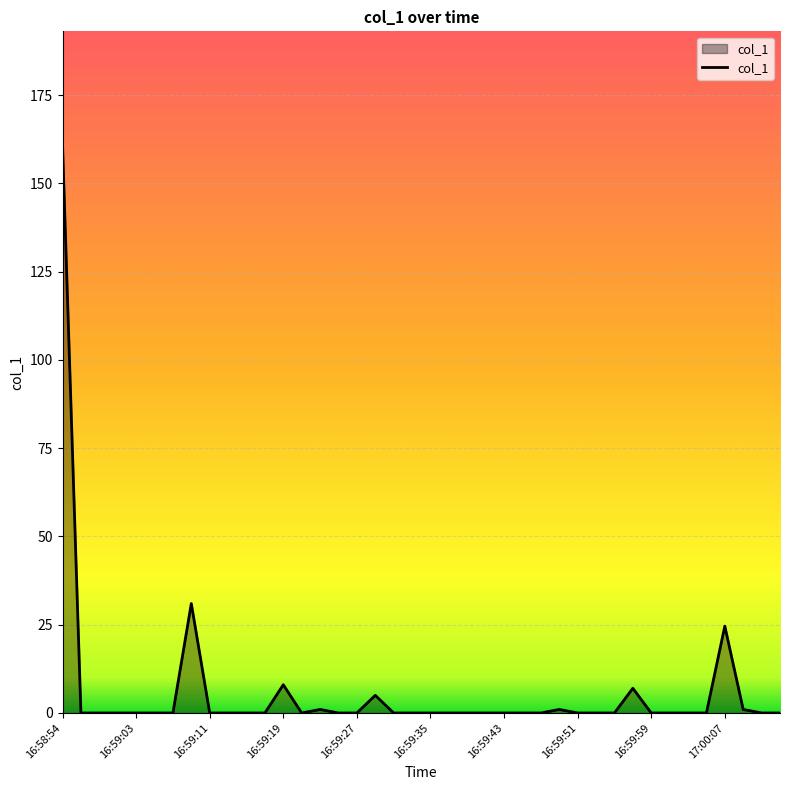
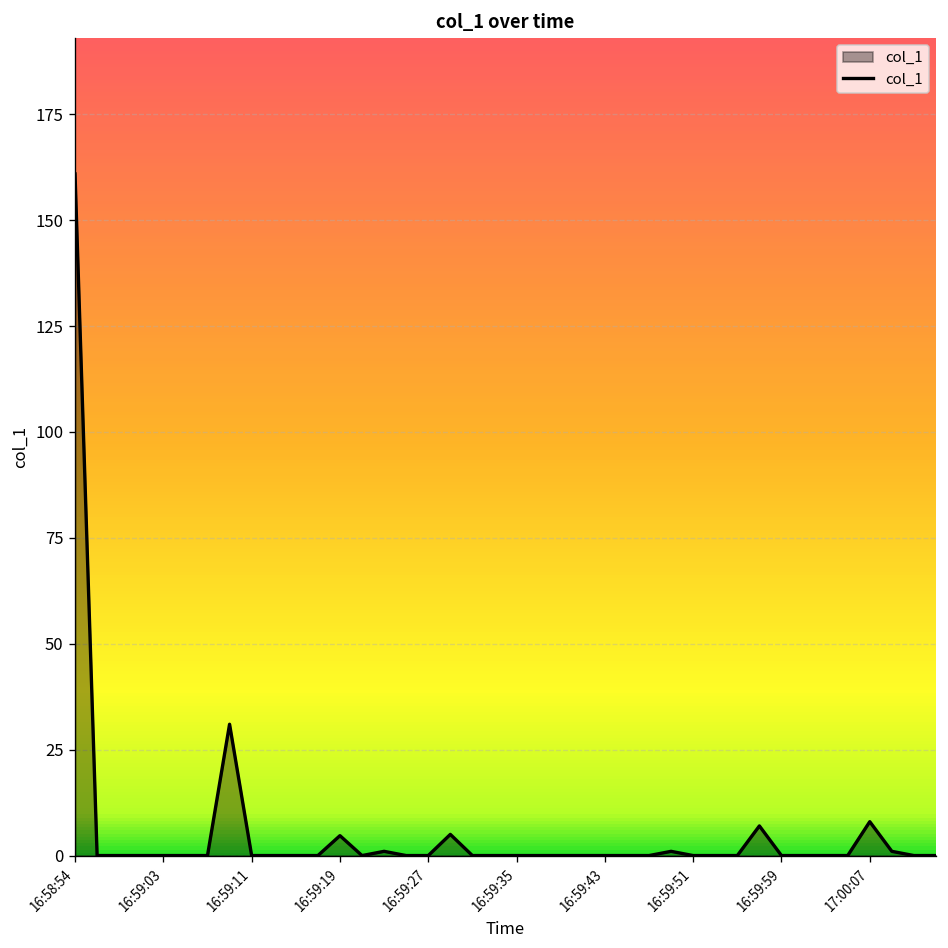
16:59:19: 8 -> 5
17:00:07: 25 -> 8
